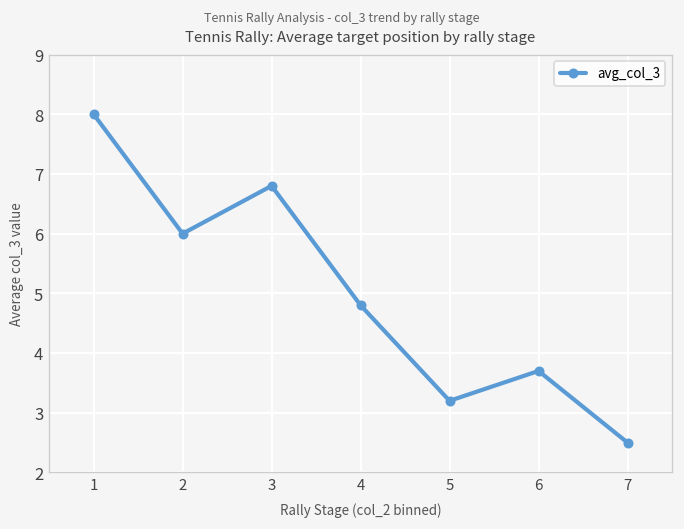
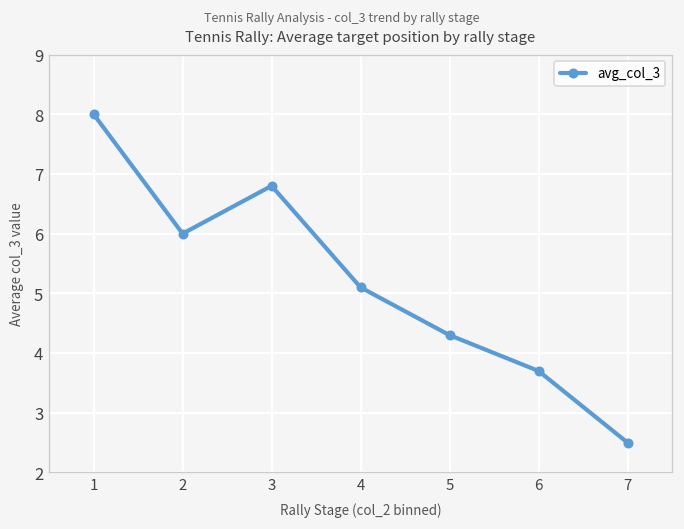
4: 4.8 -> 5.1
5: 3.2 -> 4.3
